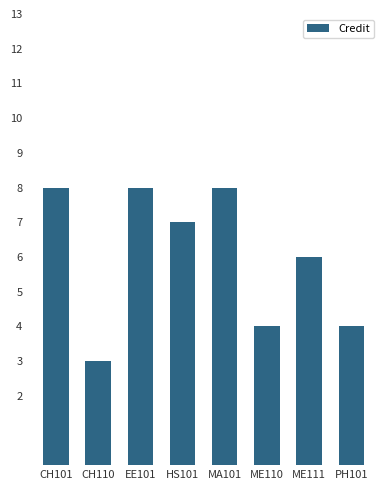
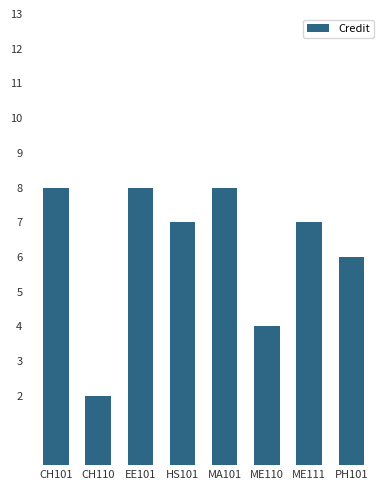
CH110: 3 -> 2
ME111: 6 -> 7
PH101: 4 -> 6
